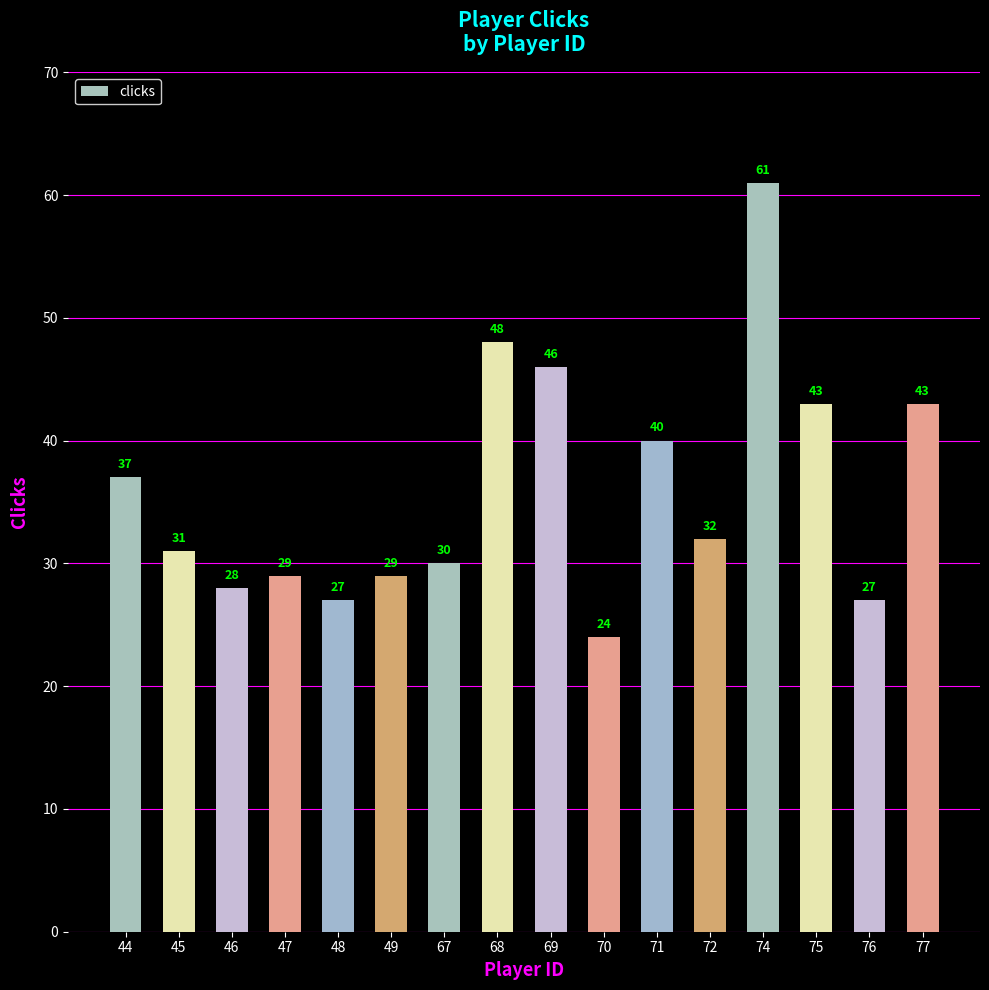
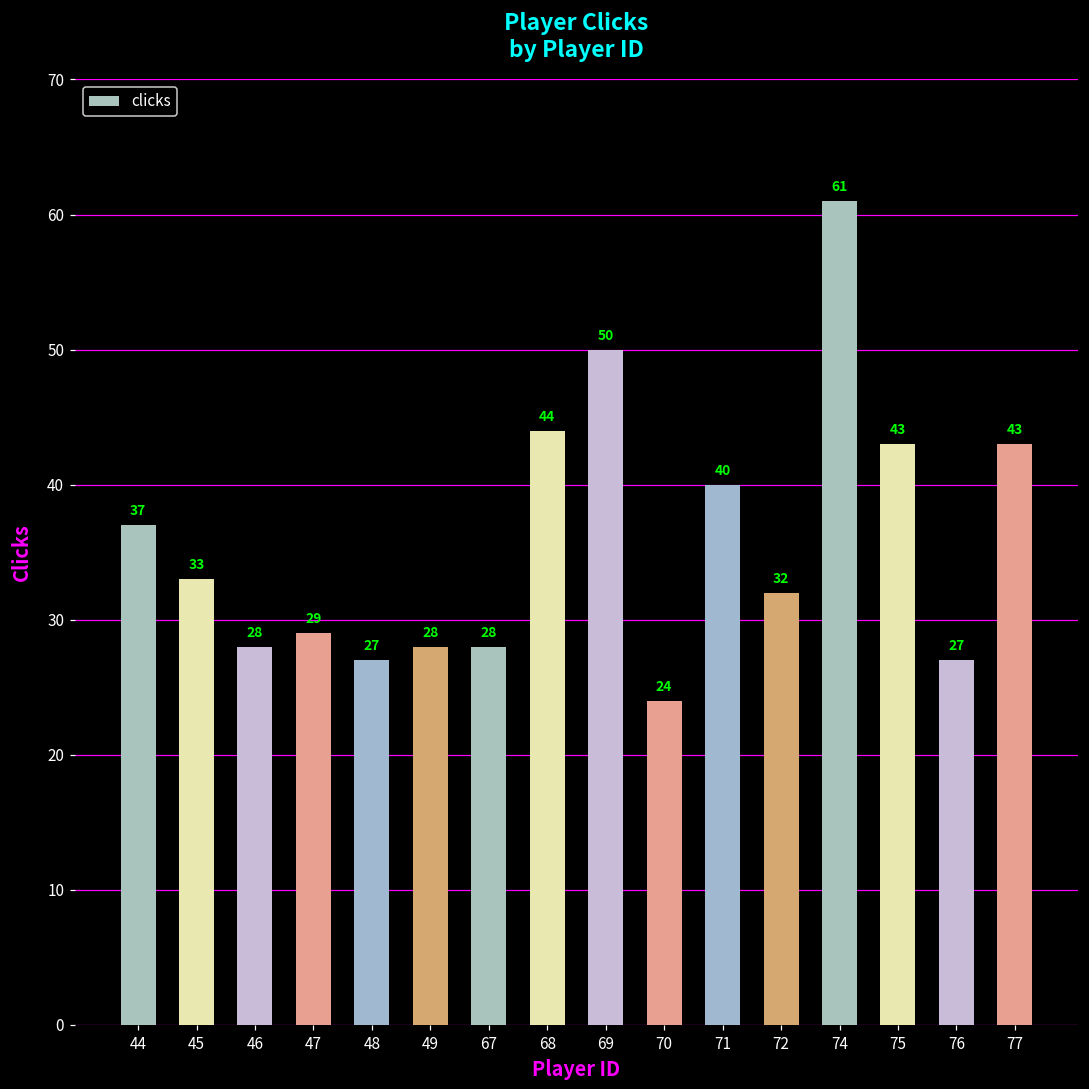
45: 31 -> 33
49: 29 -> 28
67: 30 -> 28
68: 48 -> 44
69: 46 -> 50
